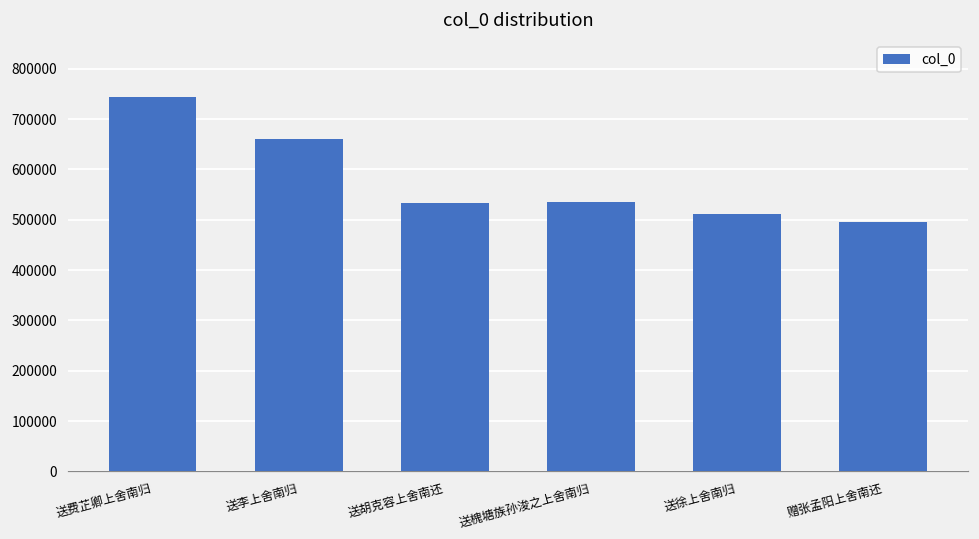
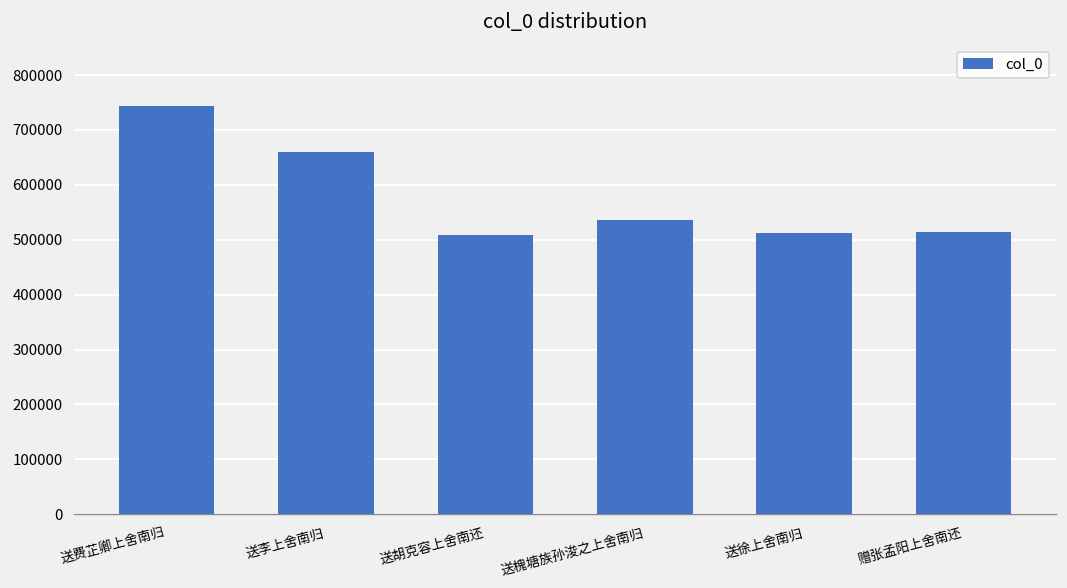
送胡克容上舍南还: 530000 -> 510000
赠张孟阳上舍南还: 490000 -> 510000
